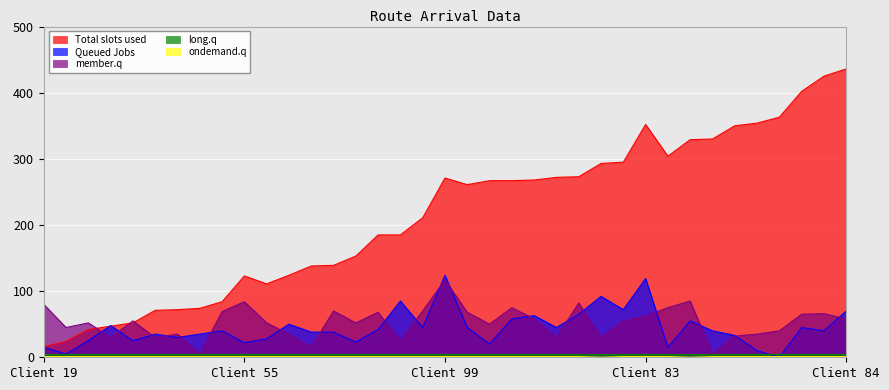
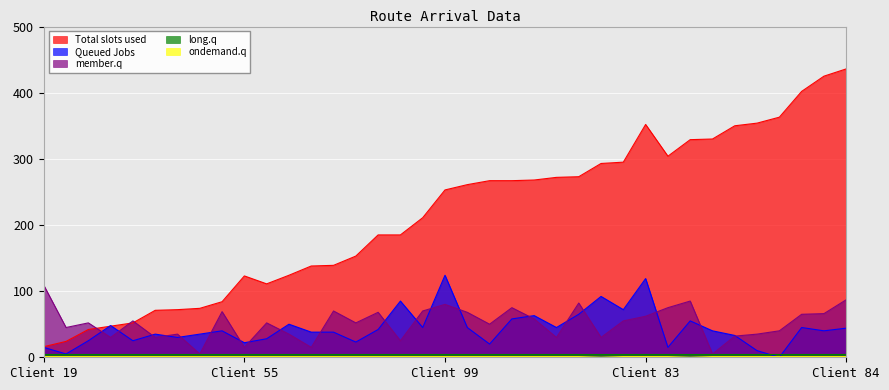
member.q, Client 19: 80 -> 110
member.q, Client 55: 80 -> 20
Total slots used, Client 99: 270 -> 250
member.q, Client 99: 120 -> 80
Queued Jobs, Client 84: 70 -> 40
member.q, Client 84: 60 -> 90
